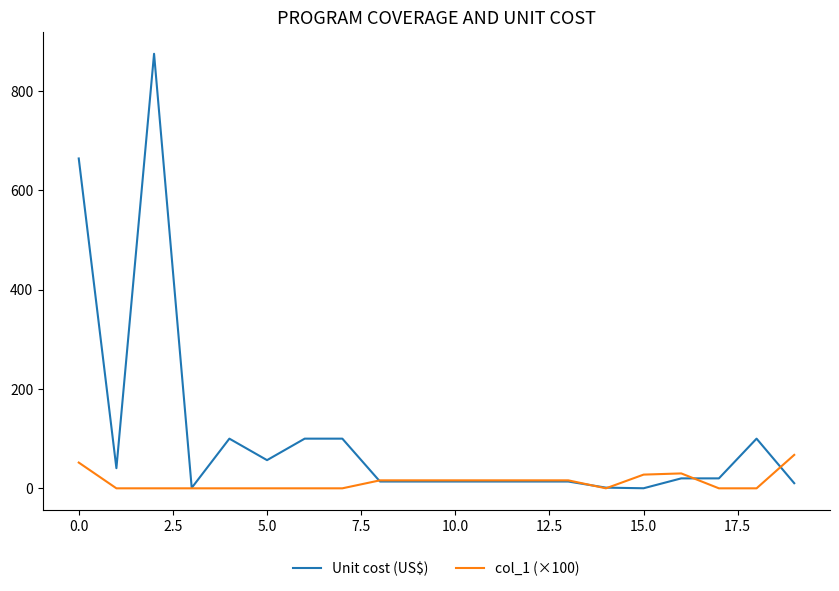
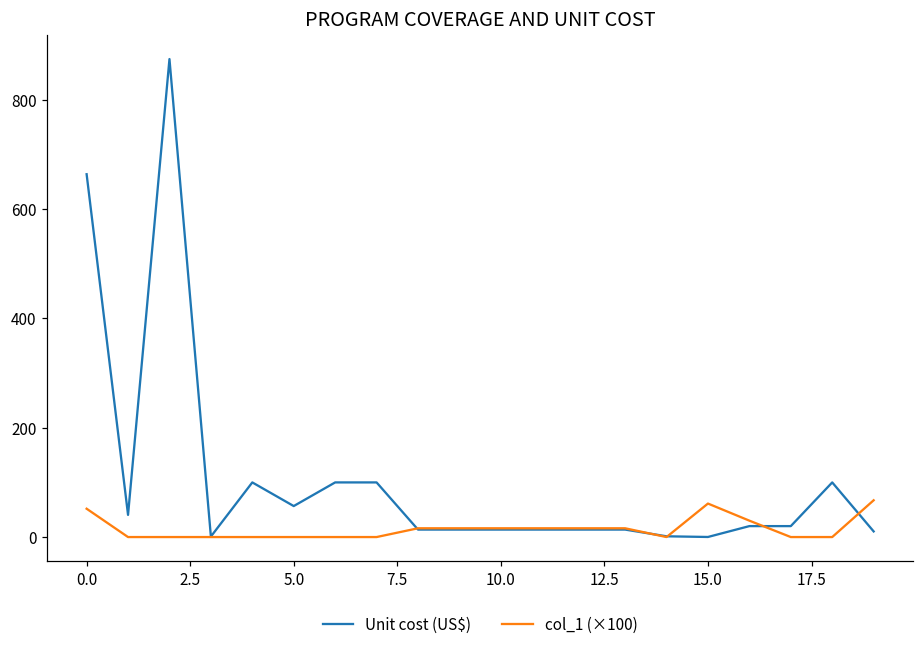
col_1 (×100), 15.0: 30 -> 60
